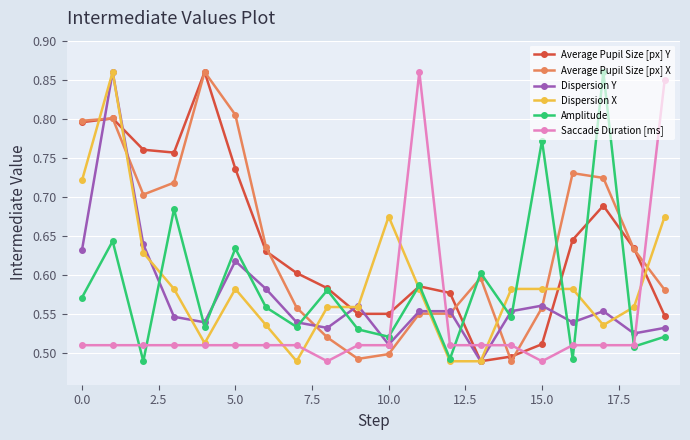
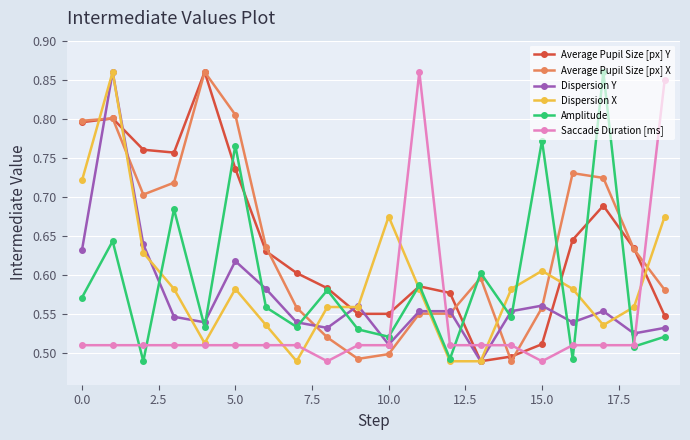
Amplitude, 5.0: 0.63 -> 0.77
Dispersion X, 15.0: 0.58 -> 0.61
